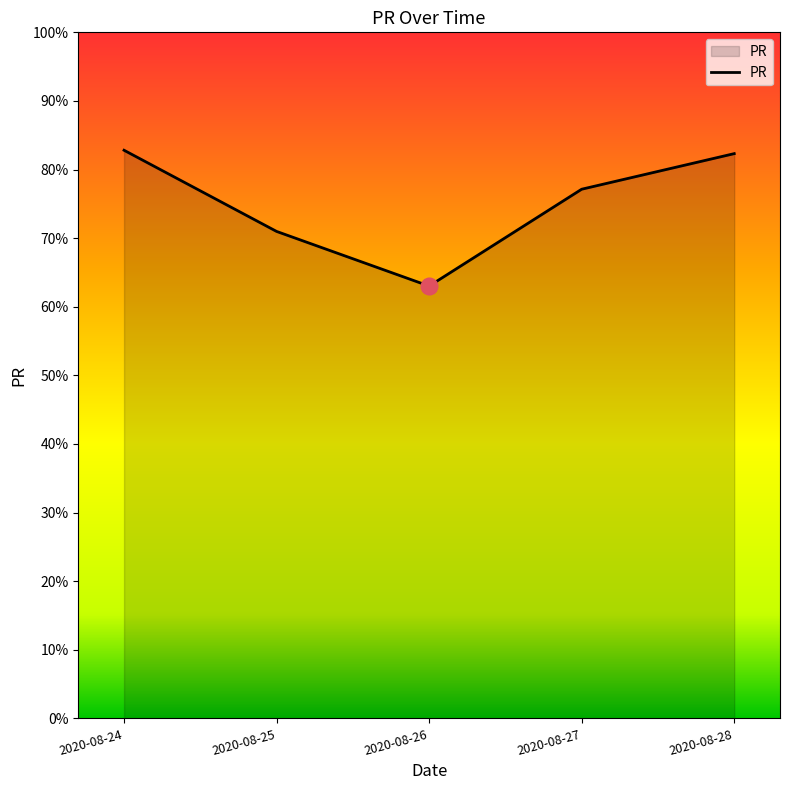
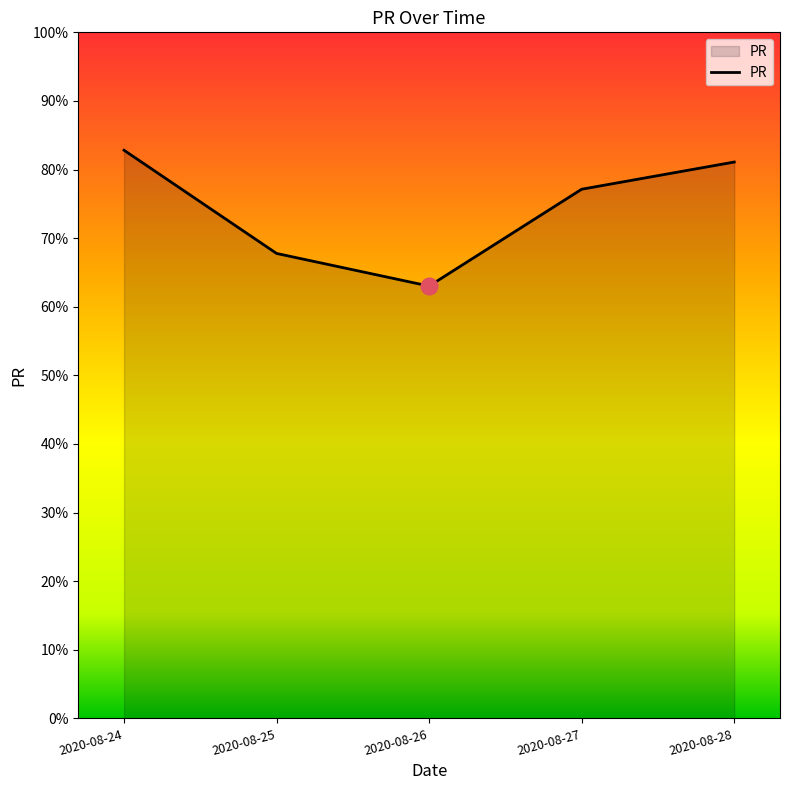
PR, 2020-08-25: 71% -> 68%
PR, 2020-08-28: 82% -> 81%
